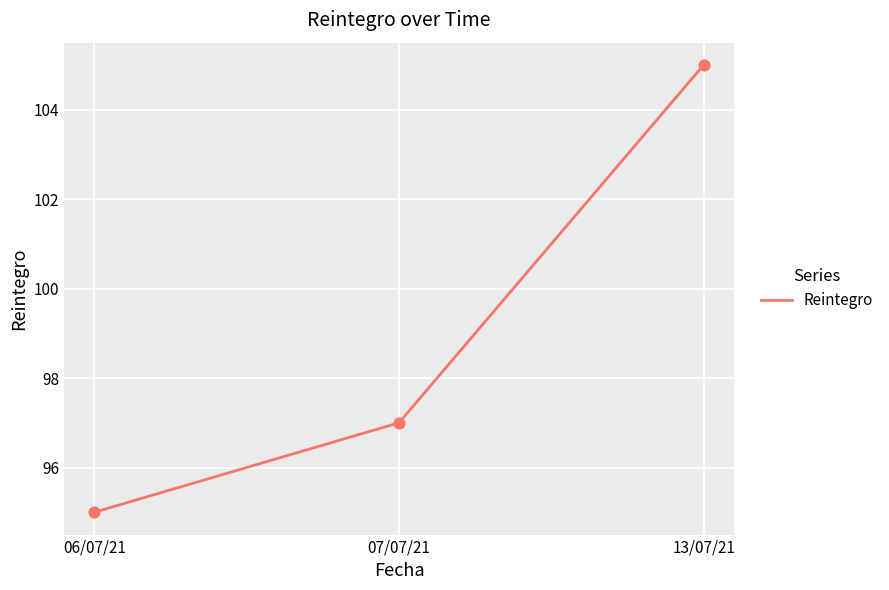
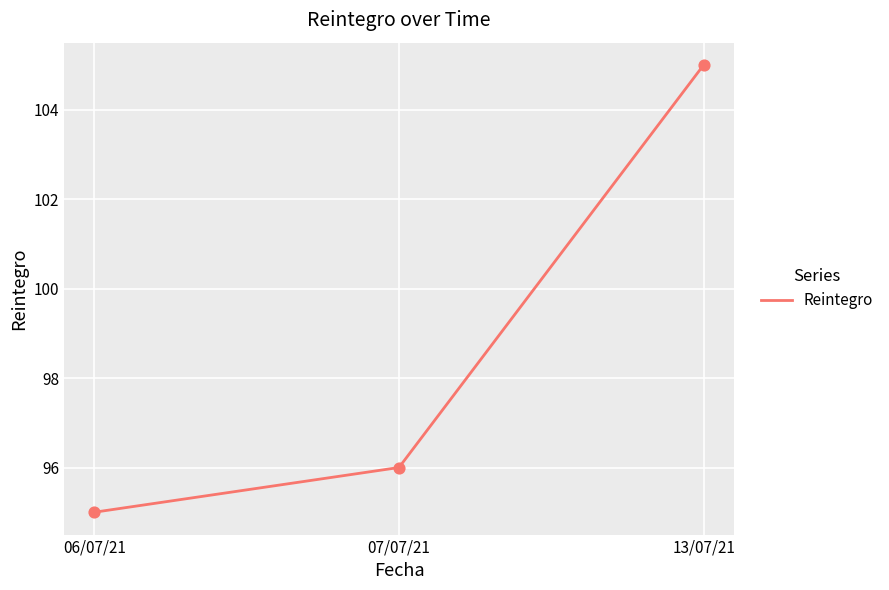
07/07/21: 97 -> 96
